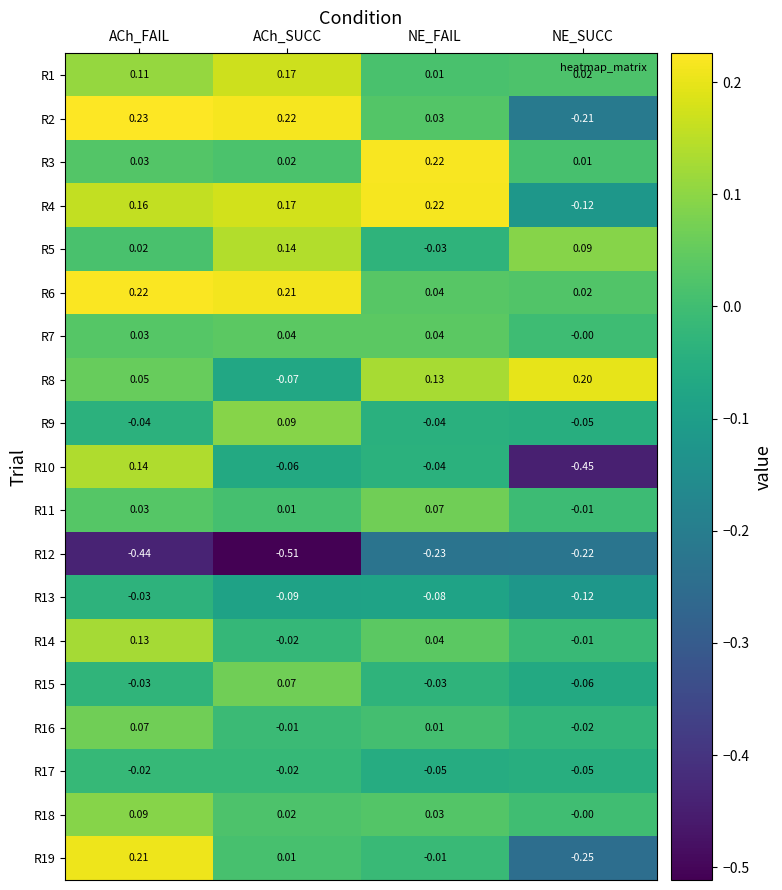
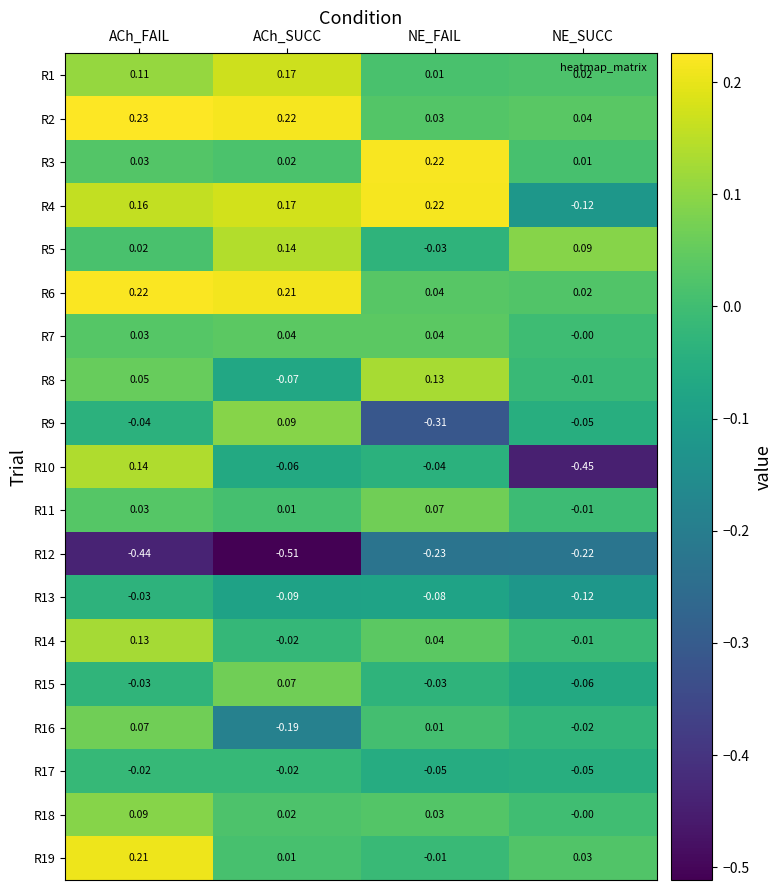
R2, NE_SUCC: -0.21 -> 0.04
R8, NE_SUCC: 0.20 -> -0.01
R9, NE_FAIL: -0.04 -> -0.31
R16, ACh_SUCC: -0.01 -> -0.19
R19, NE_SUCC: -0.25 -> 0.03
